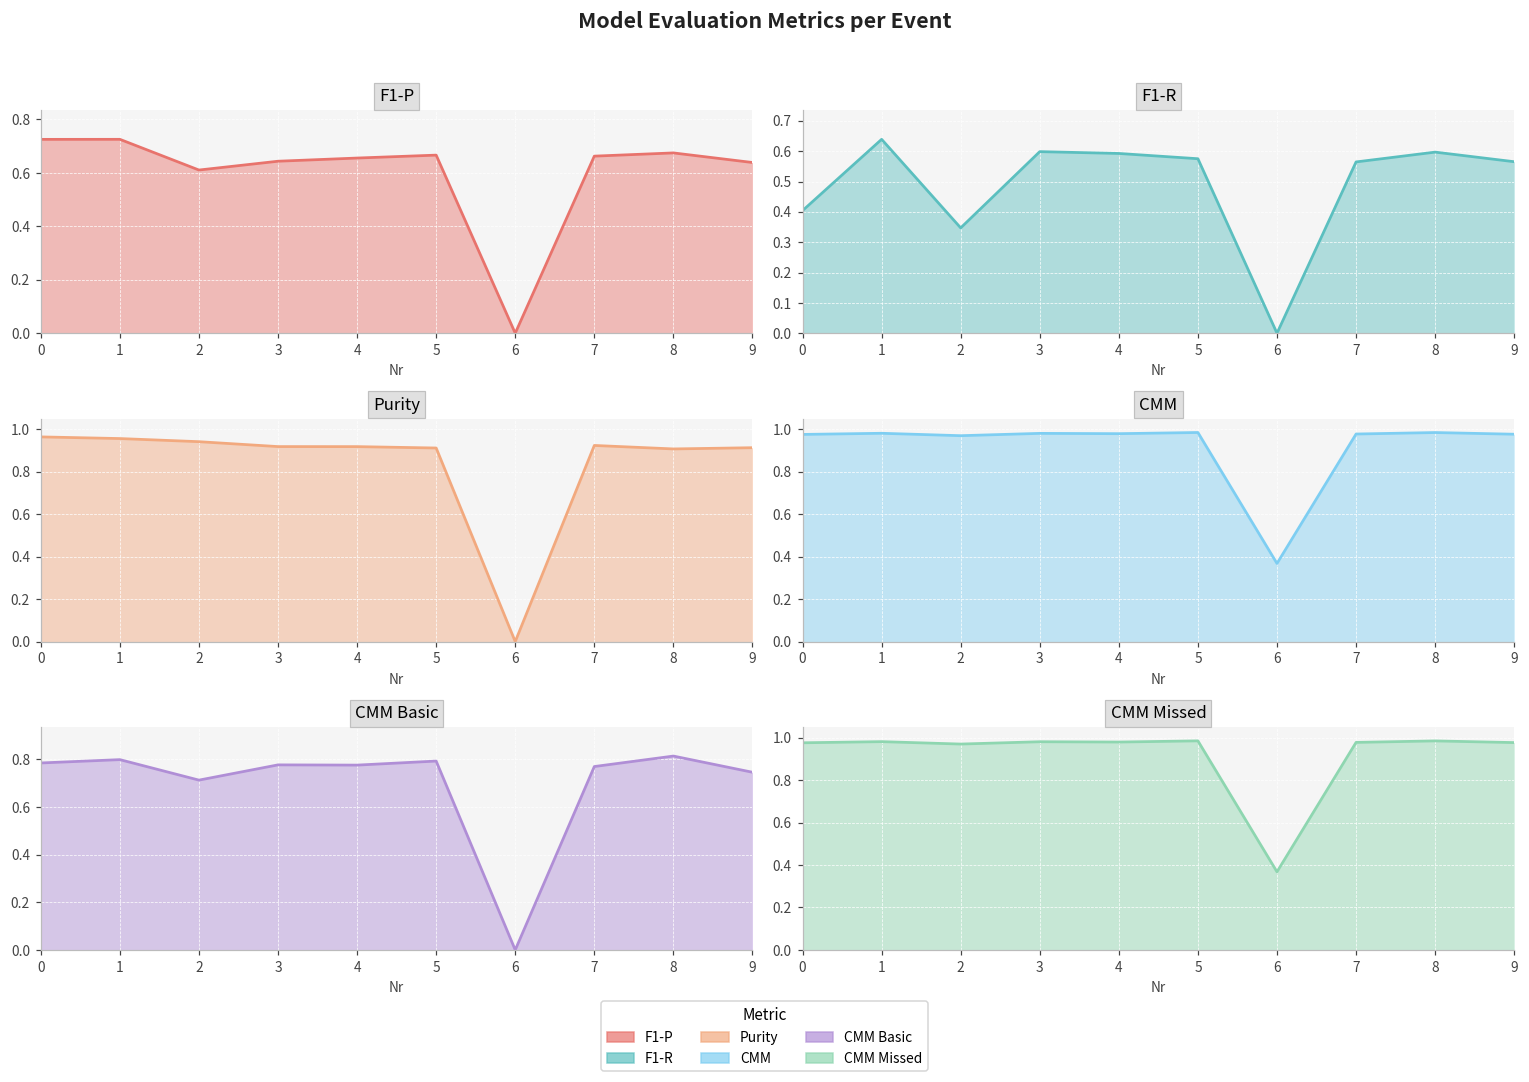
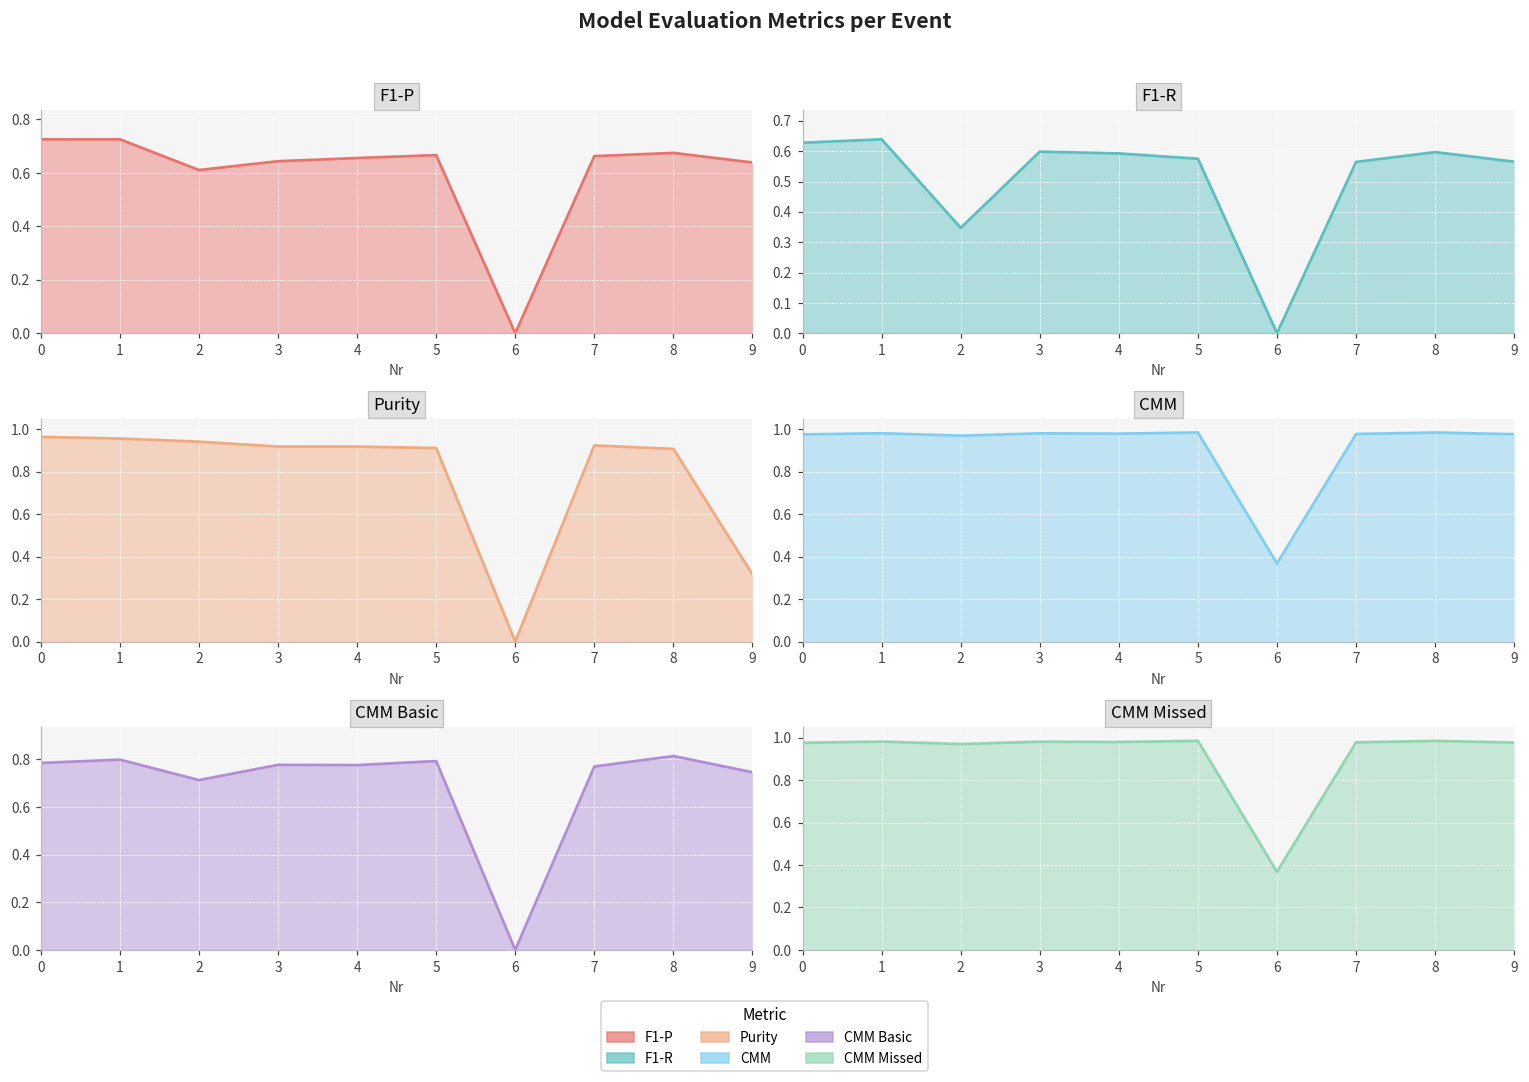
F1-R, 0: 0.40 -> 0.63
Purity, 9: 0.91 -> 0.32
